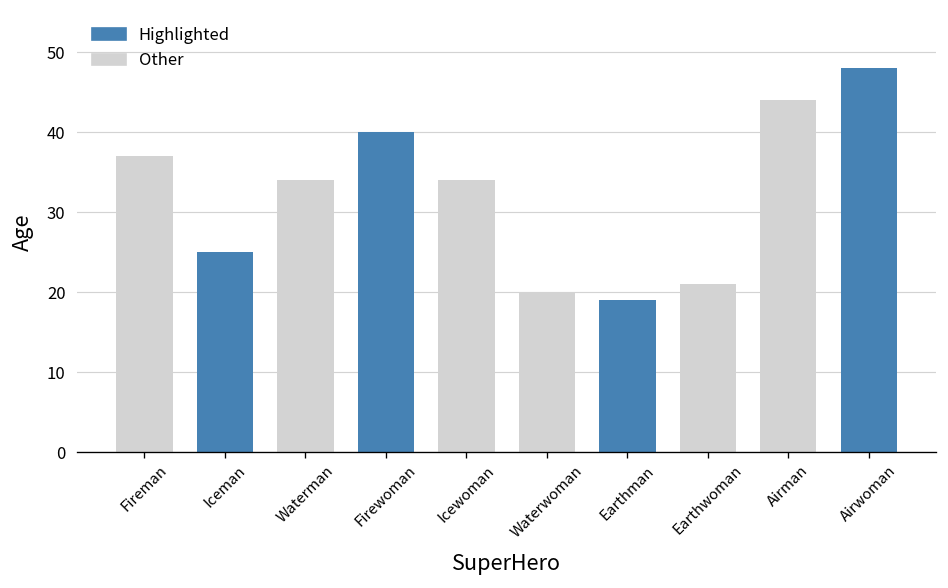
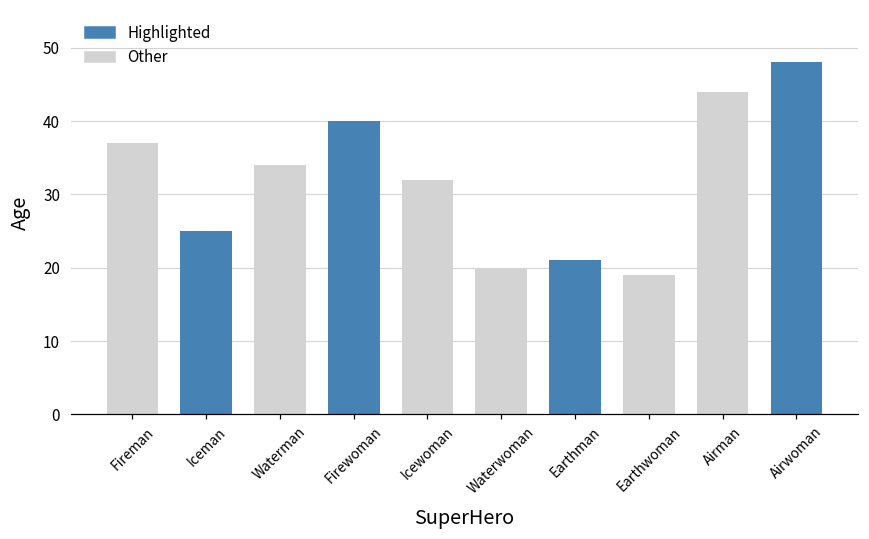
Icewoman: 34 -> 32
Earthman: 19 -> 21
Earthwoman: 21 -> 19
